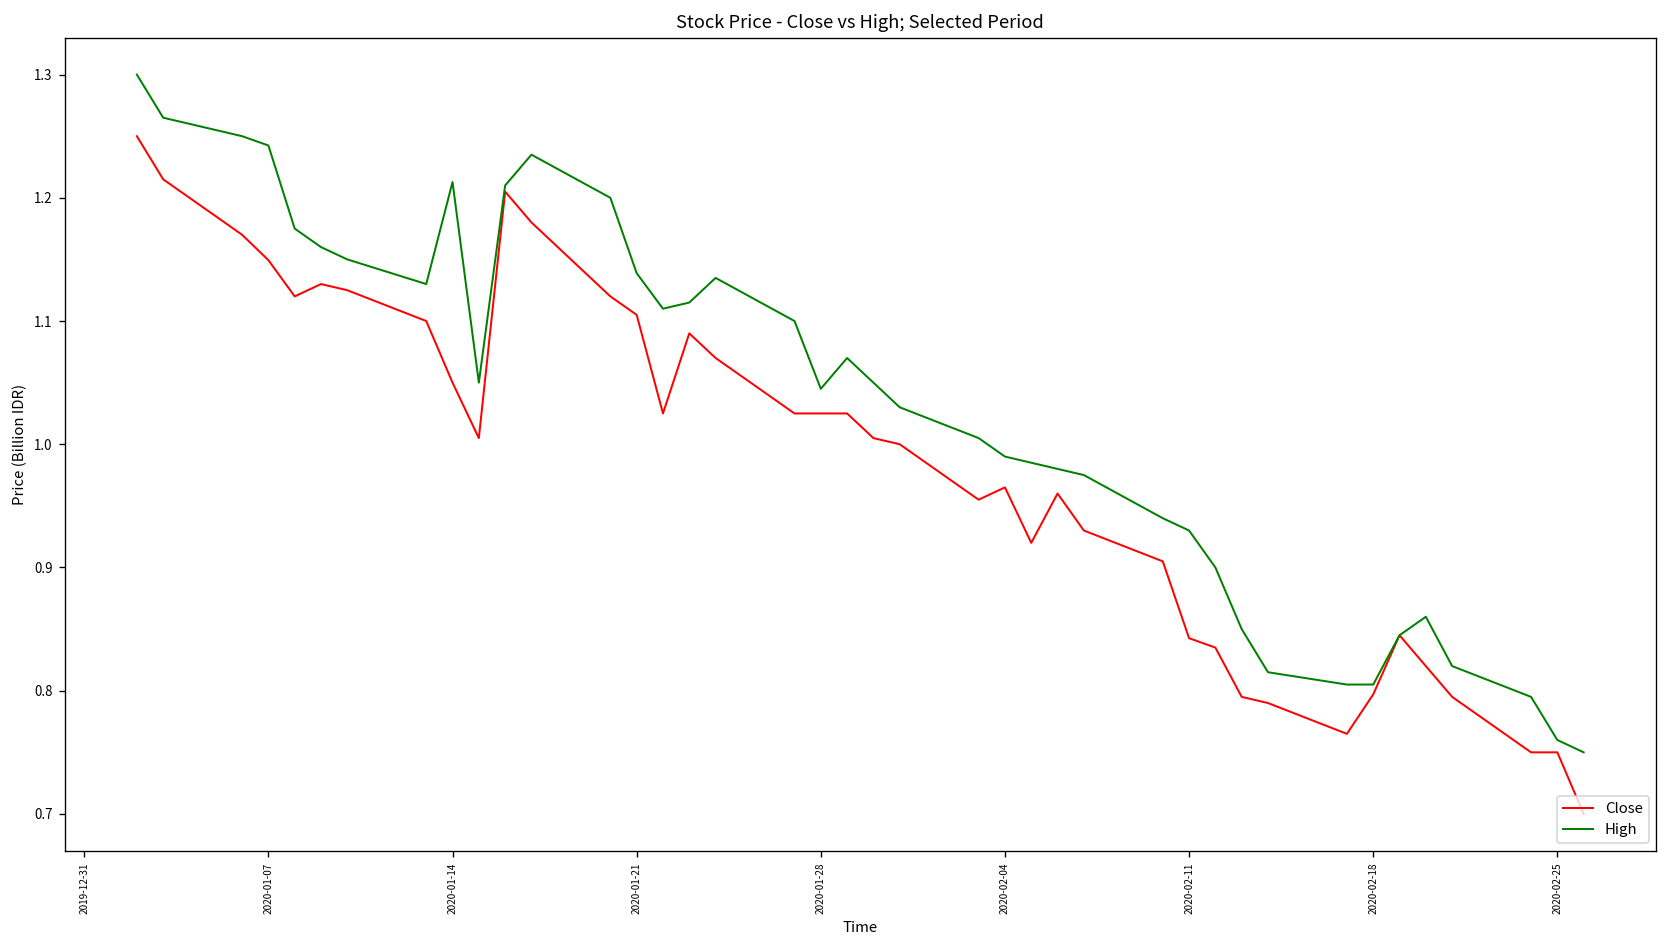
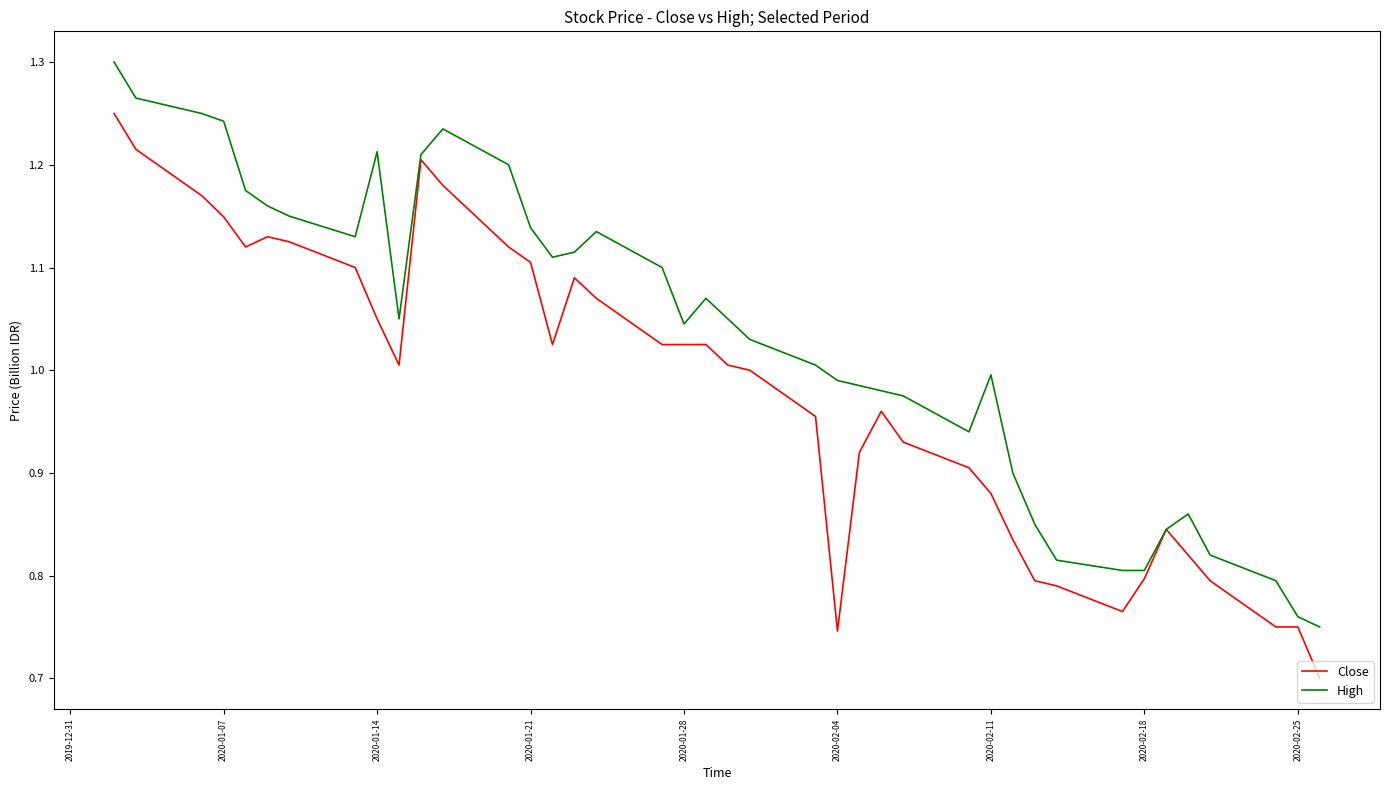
Close, 2020-02-04: 0.965 -> 0.746
Close, 2020-02-11: 0.843 -> 0.880
High, 2020-02-11: 0.930 -> 0.995
